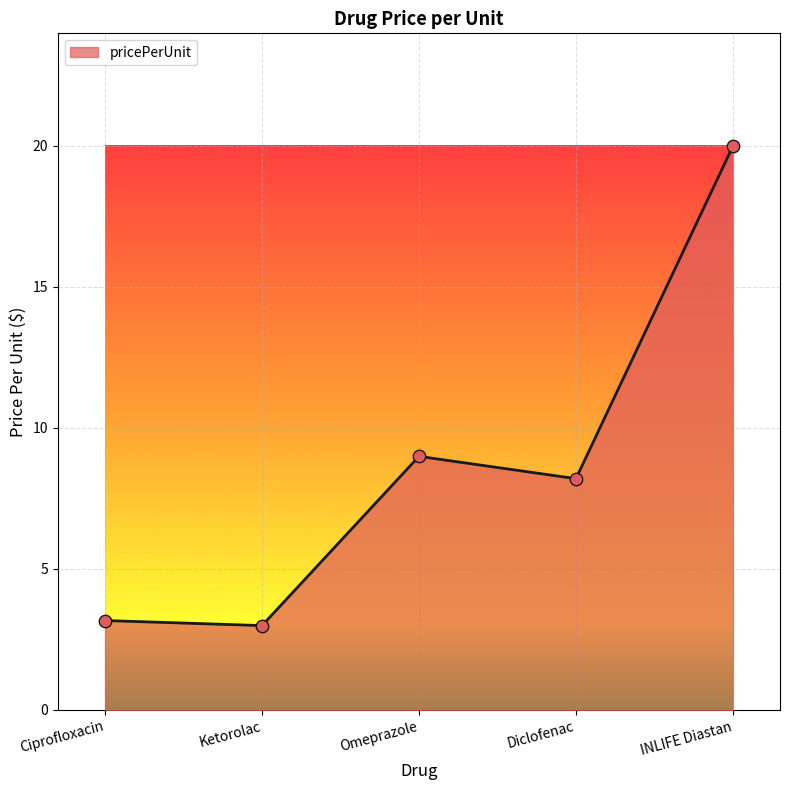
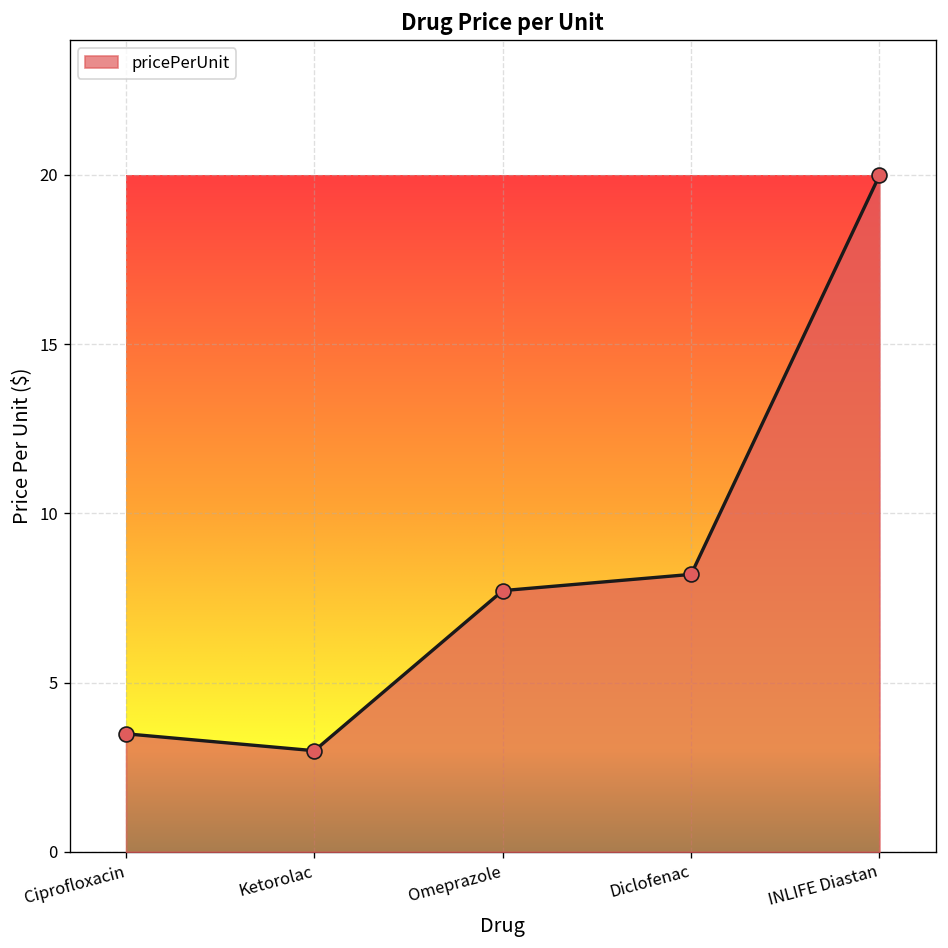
Ciprofloxacin: 3.2 -> 3.5
Omeprazole: 9.0 -> 7.7
